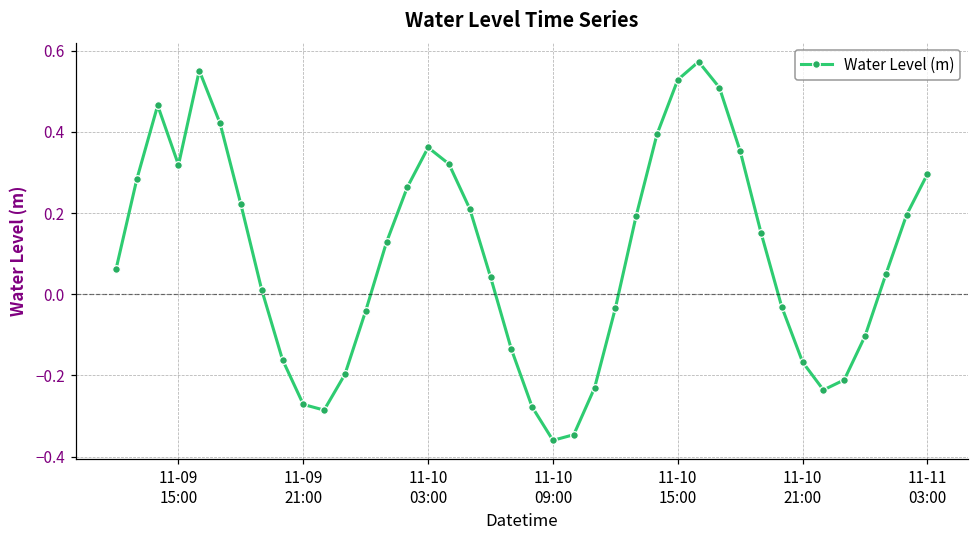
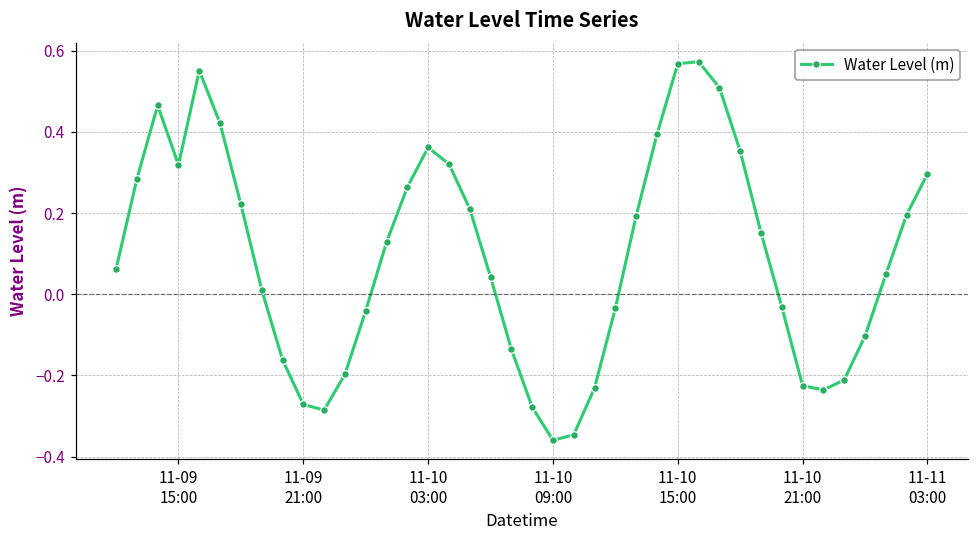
11-10 15:00: 0.53 -> 0.57
11-10 21:00: -0.17 -> -0.22
